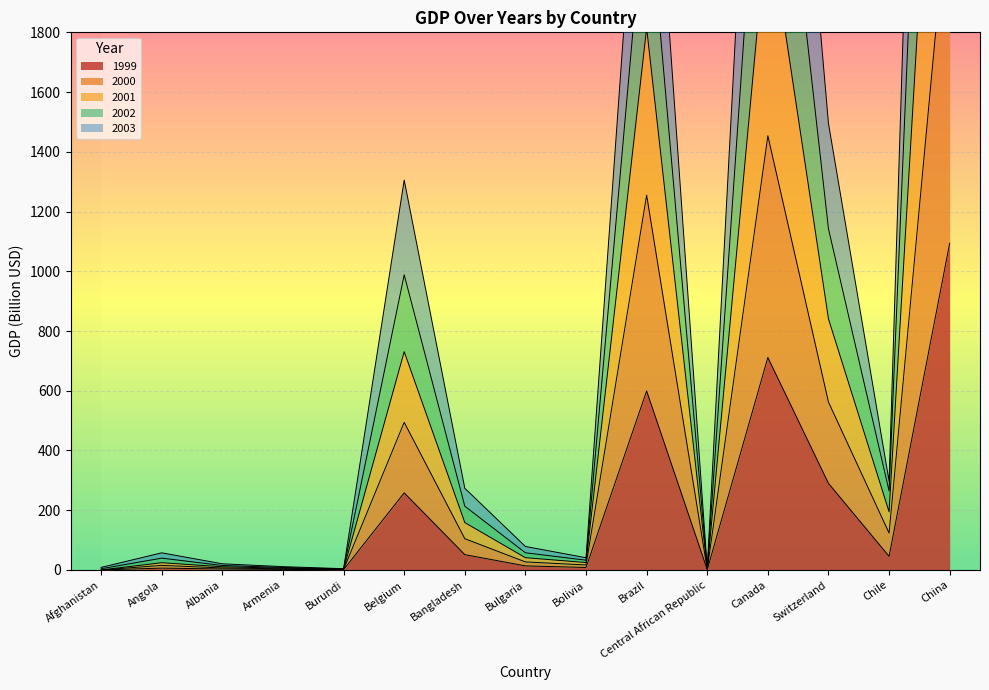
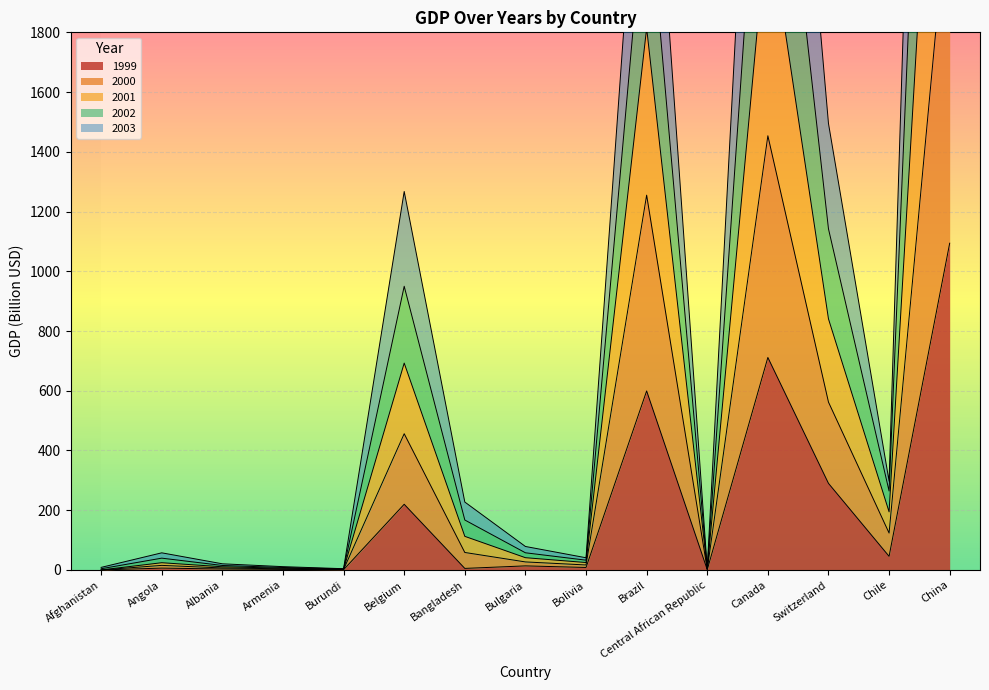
1999, Belgium: 260 -> 220
1999, Bangladesh: 50 -> 10
